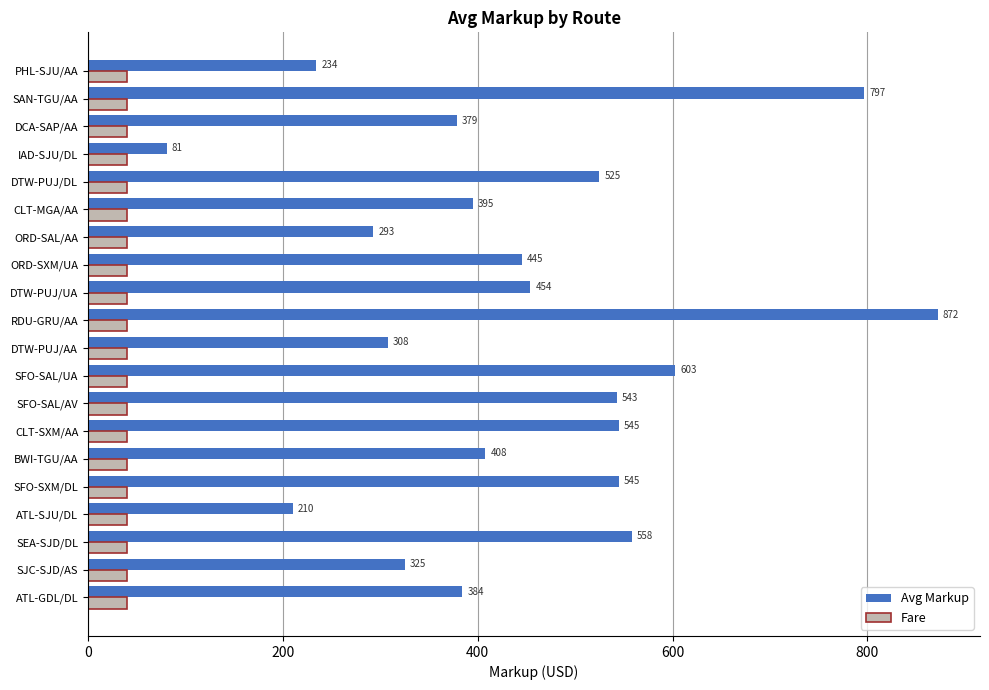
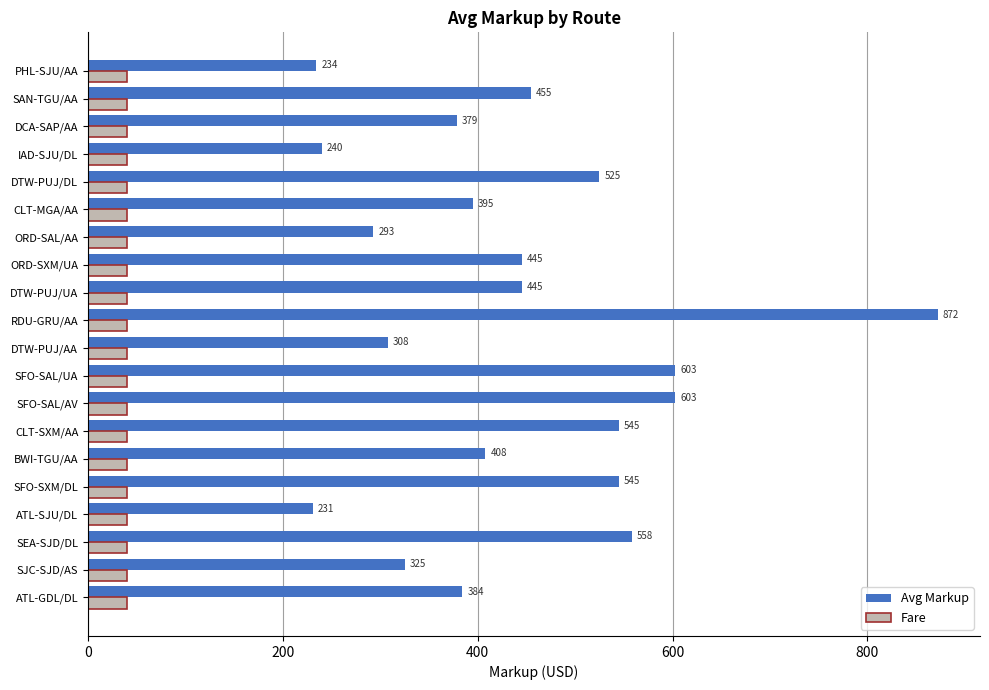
Avg Markup, SAN-TGU/AA: 797 -> 455
Avg Markup, IAD-SJU/DL: 81 -> 240
Avg Markup, DTW-PUJ/UA: 454 -> 445
Avg Markup, SFO-SAL/AV: 543 -> 603
Avg Markup, ATL-SJU/DL: 210 -> 231
